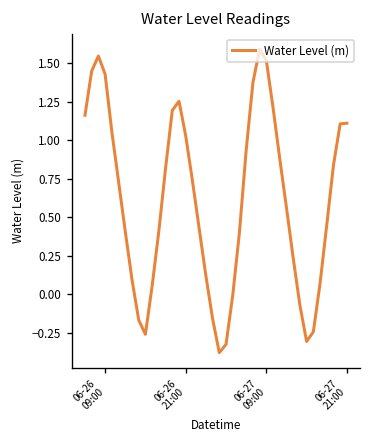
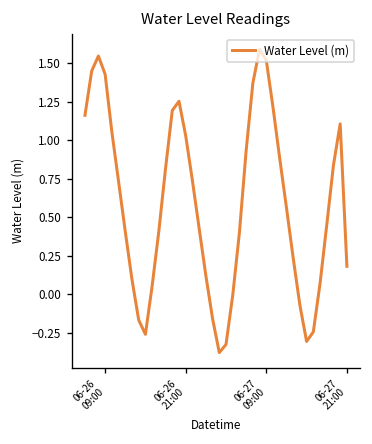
06-27 21:00: 1.11 -> 0.18
